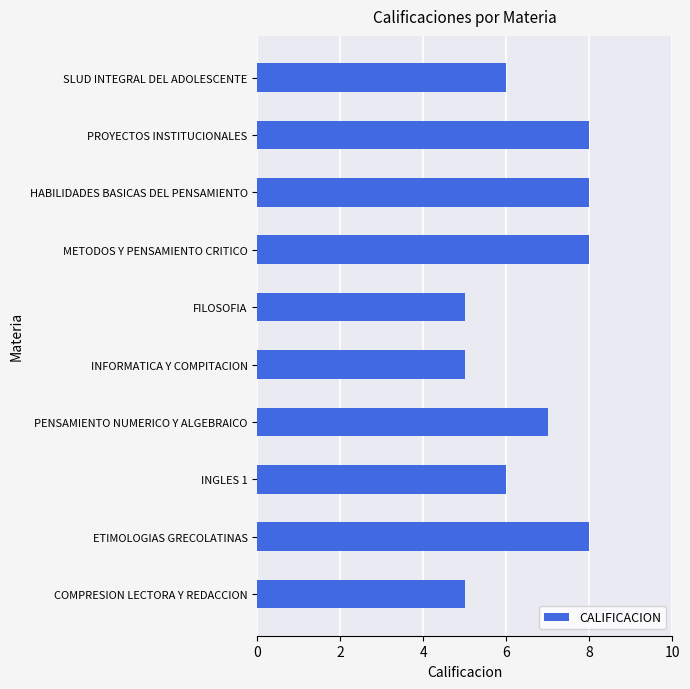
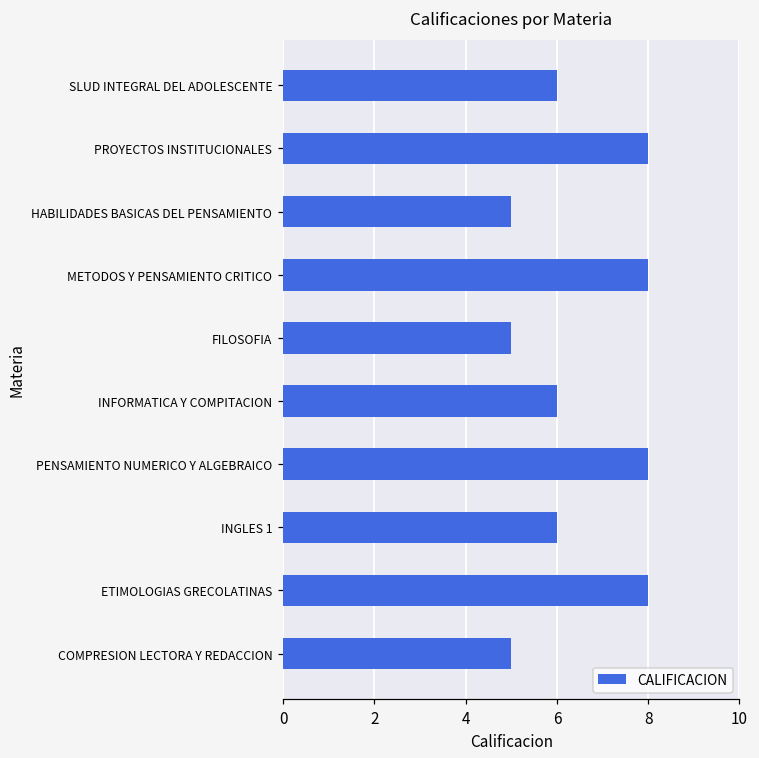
HABILIDADES BASICAS DEL PENSAMIENTO: 8 -> 5
INFORMATICA Y COMPITACION: 5 -> 6
PENSAMIENTO NUMERICO Y ALGEBRAICO: 7 -> 8
